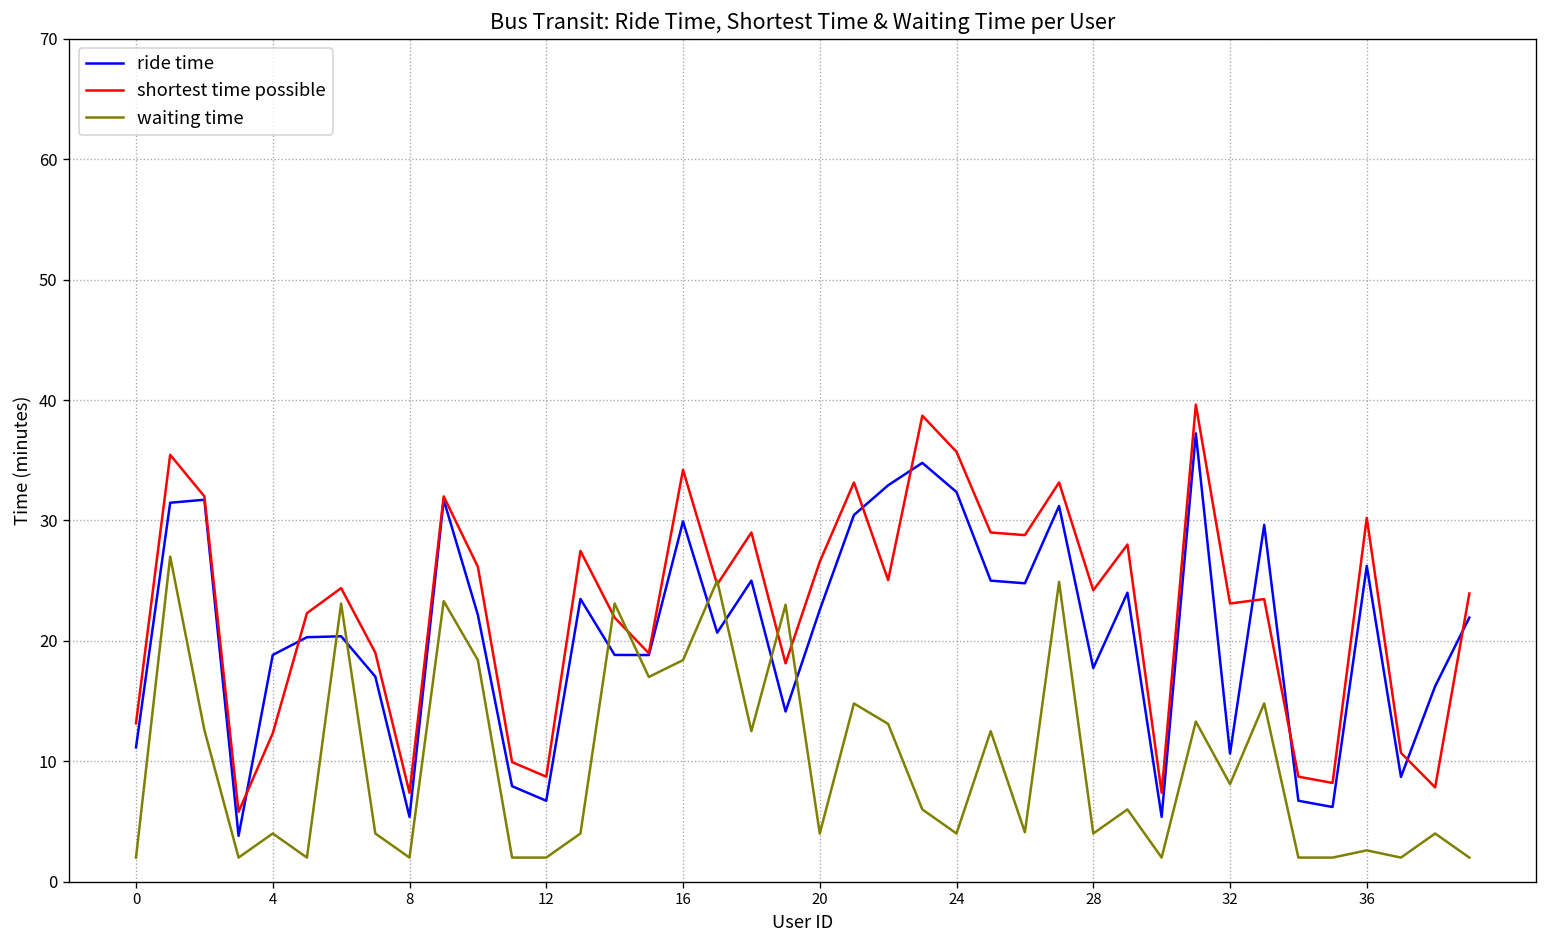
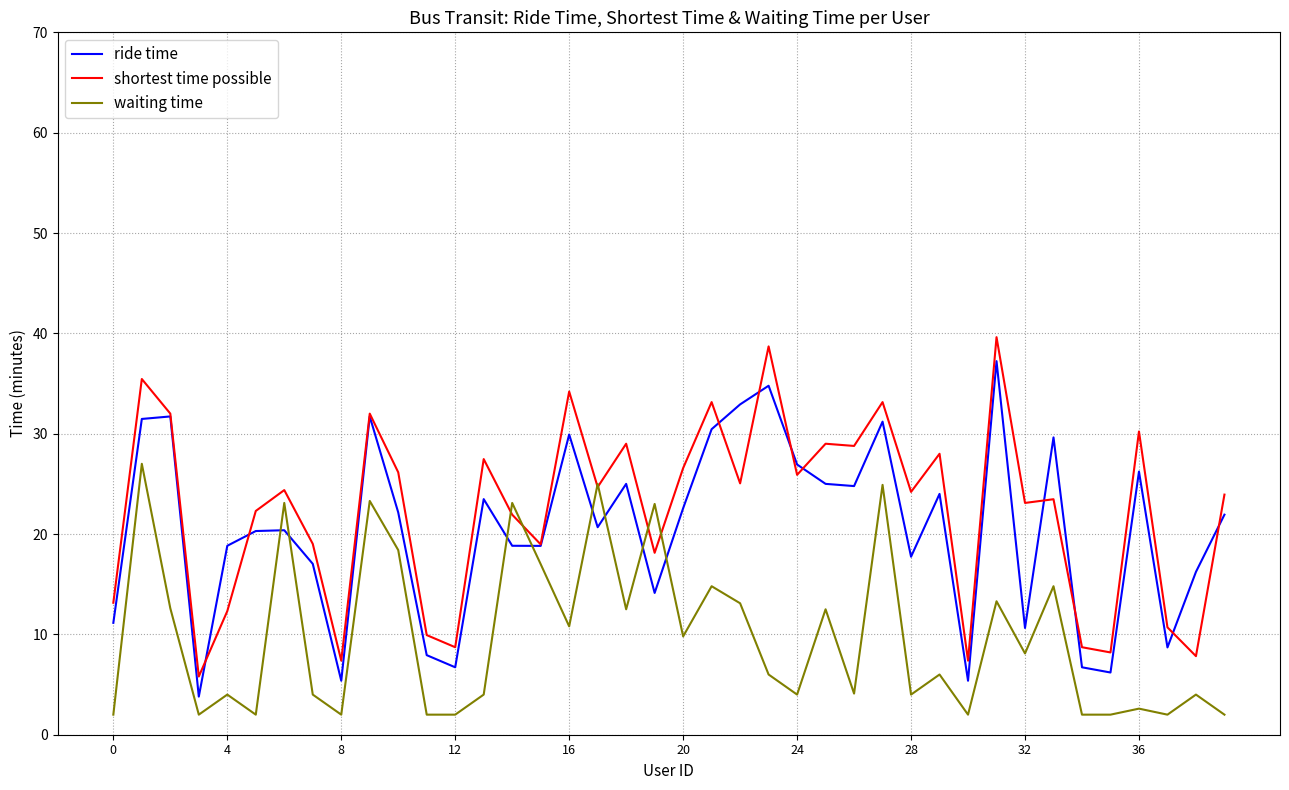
waiting time, 16: 18.4 -> 10.8
waiting time, 20: 4.0 -> 9.8
ride time, 24: 32.4 -> 26.9
shortest time possible, 24: 35.7 -> 25.9
